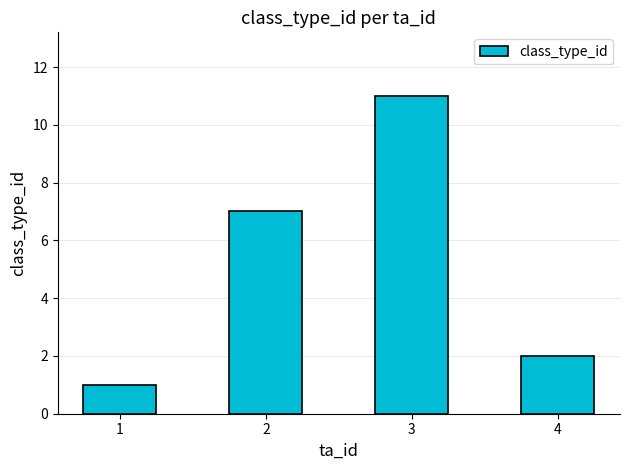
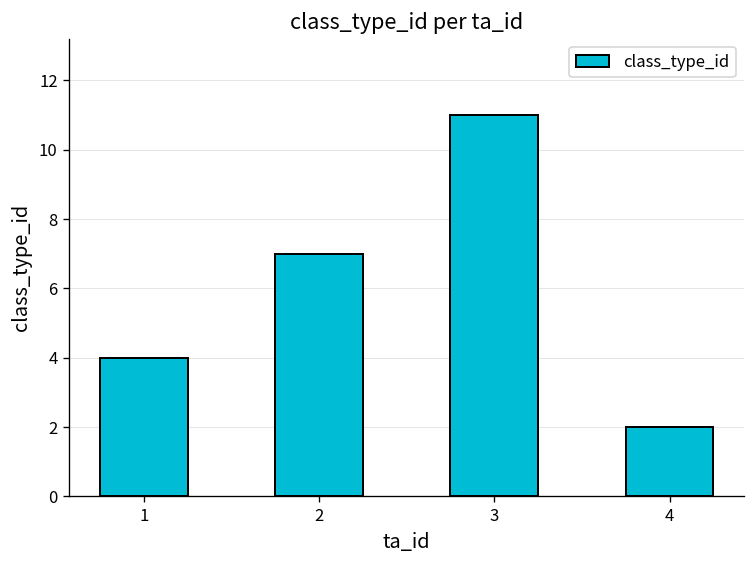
1: 1 -> 4
